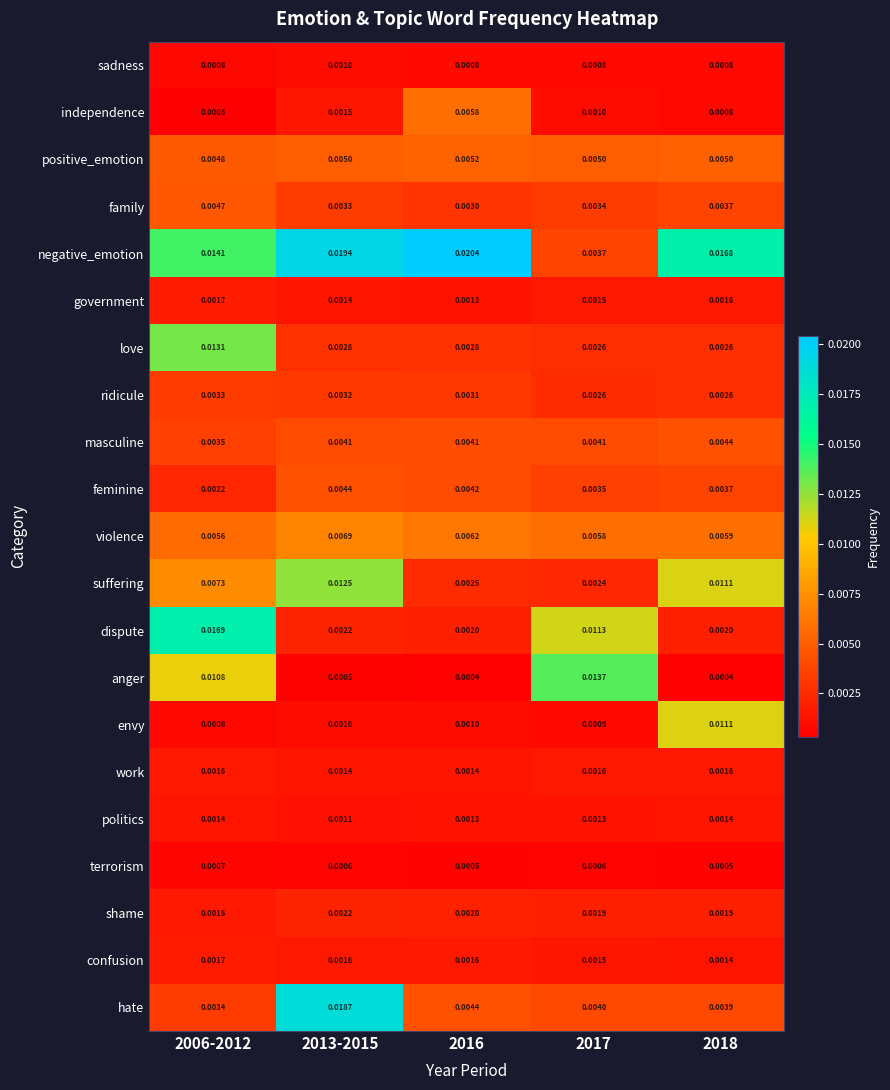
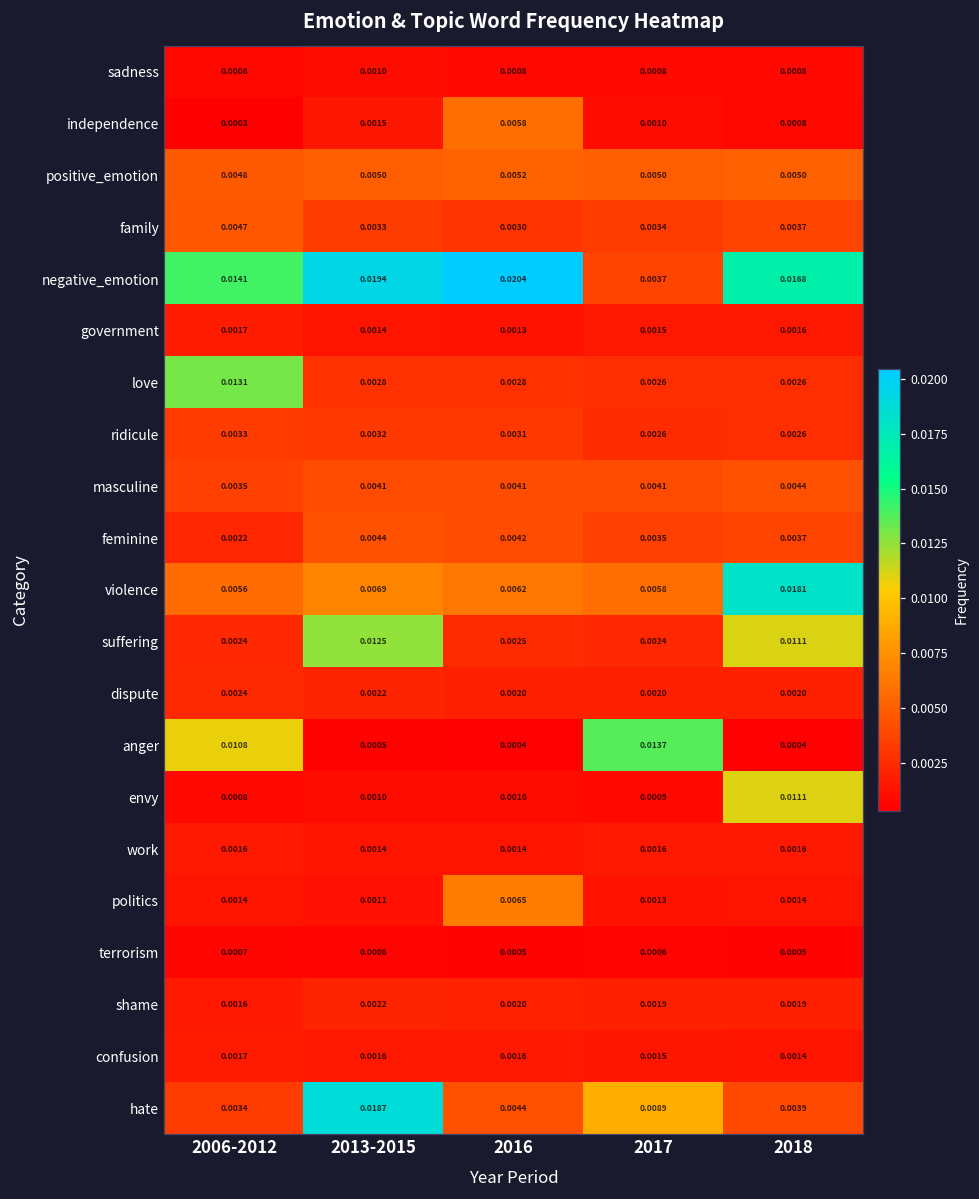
violence, 2018: 0.0059 -> 0.0181
suffering, 2006-2012: 0.0073 -> 0.0024
dispute, 2006-2012: 0.0169 -> 0.0024
dispute, 2017: 0.0113 -> 0.0020
politics, 2016: 0.0013 -> 0.0065
hate, 2017: 0.0040 -> 0.0089
